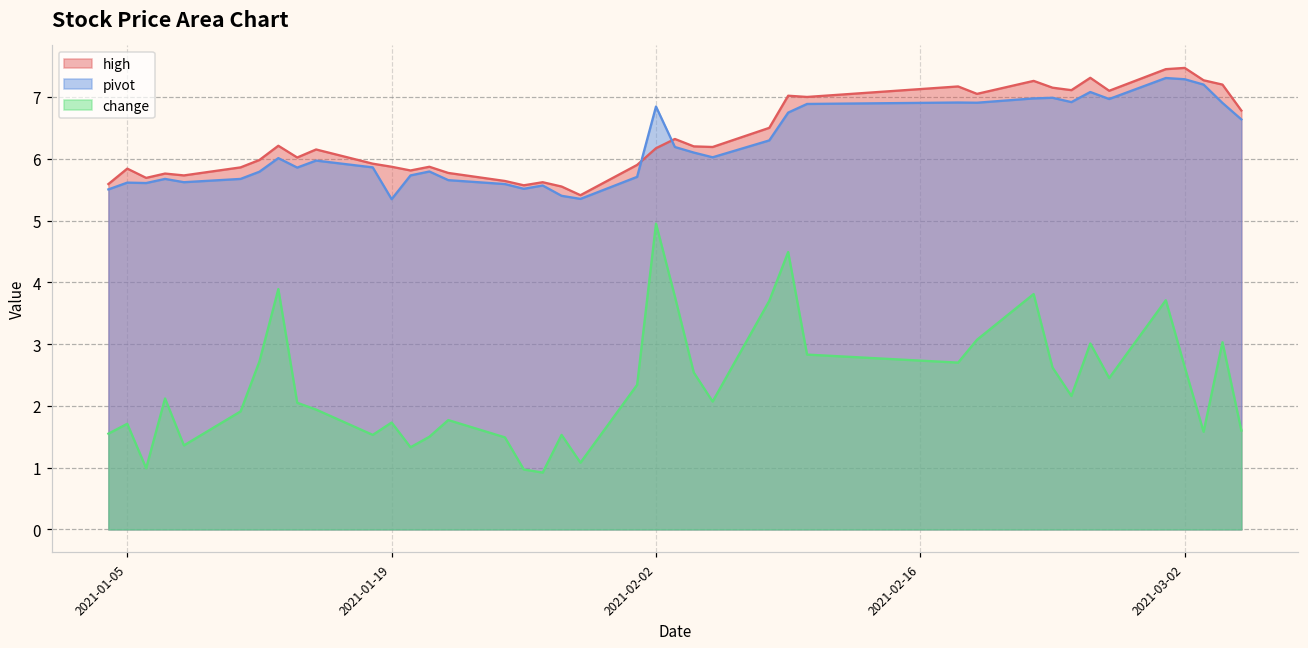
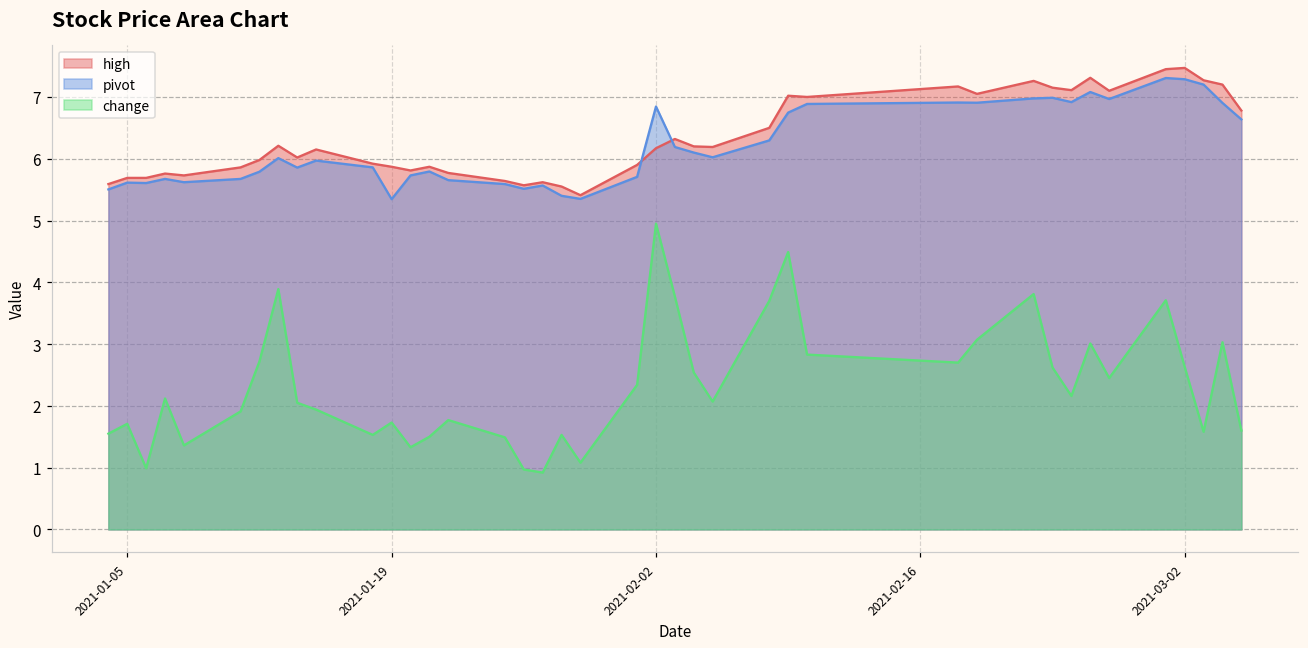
high, 2021-01-05: 5.8 -> 5.7
